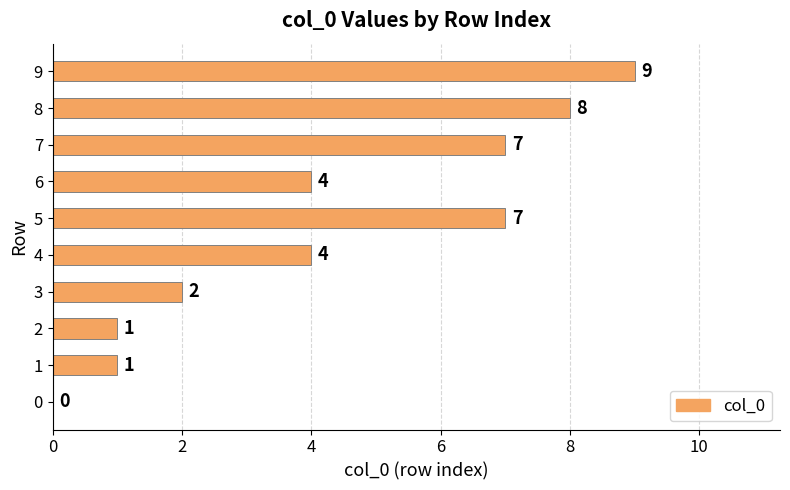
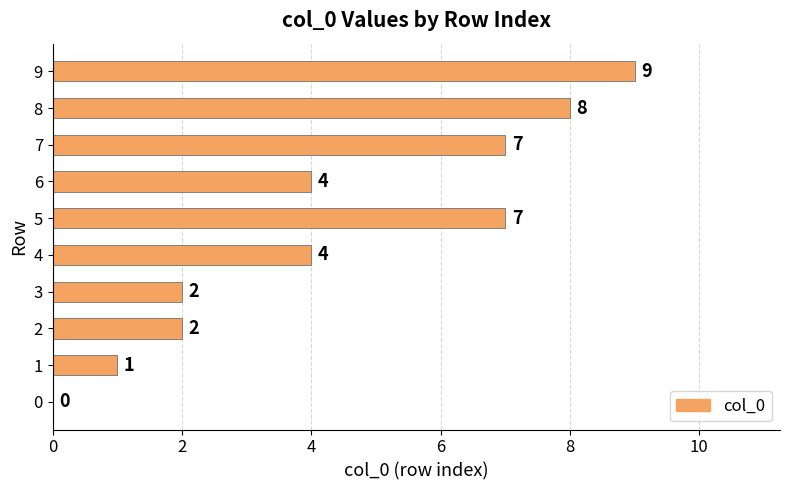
2: 1 -> 2
